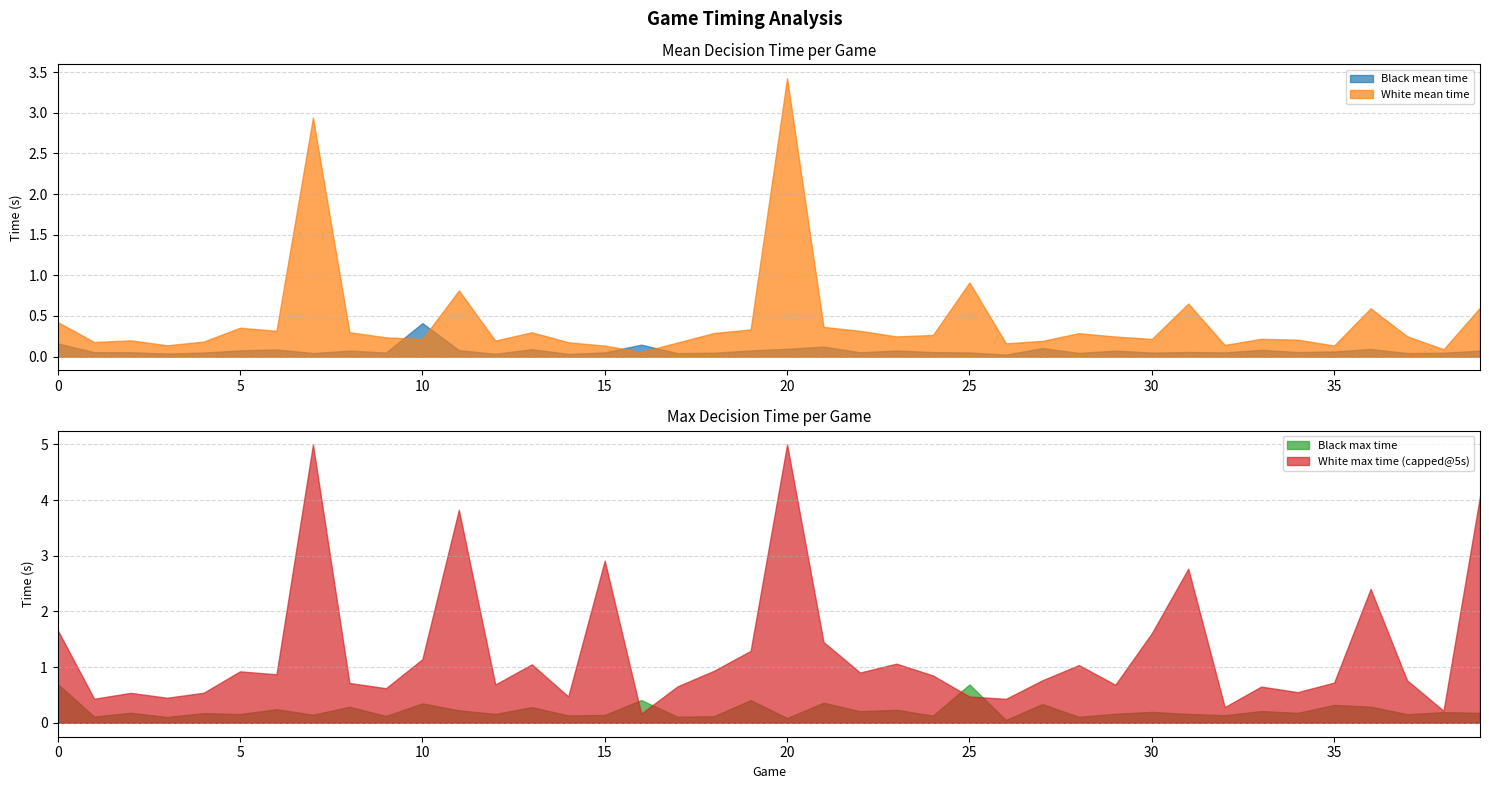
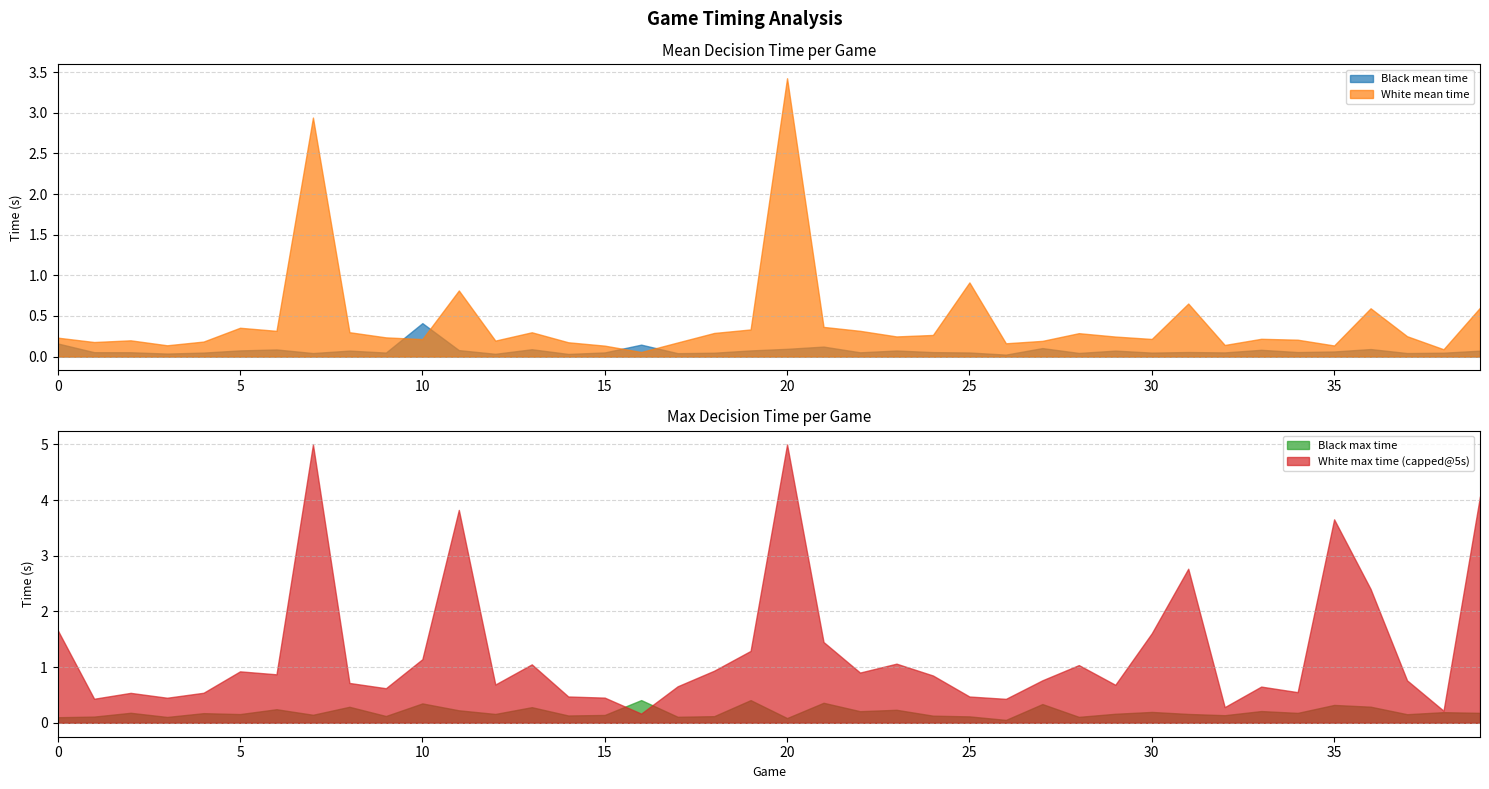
Mean Decision Time per Game, White mean time, 0: 0.4 -> 0.2
Max Decision Time per Game, Black max time, 0: 0.7 -> 0.1
Max Decision Time per Game, White max time (capped@5s), 15: 2.9 -> 0.5
Max Decision Time per Game, Black max time, 25: 0.7 -> 0.1
Max Decision Time per Game, White max time (capped@5s), 35: 0.7 -> 3.7
